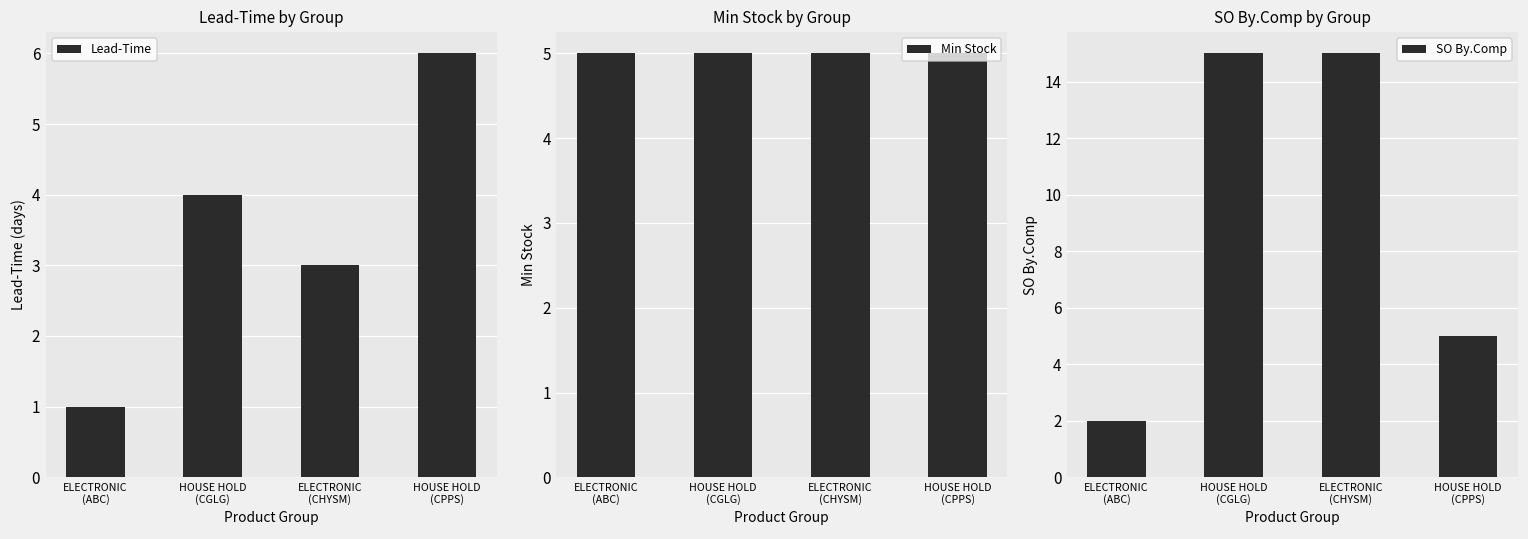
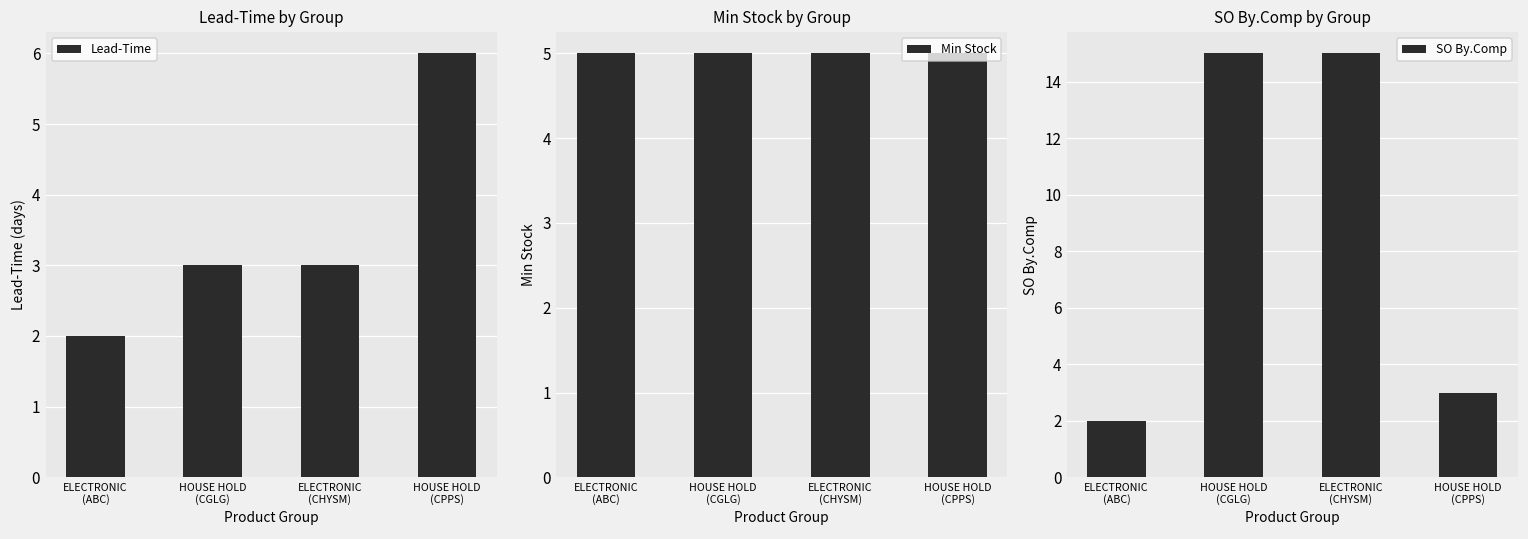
Lead-Time by Group, ELECTRONIC (ABC): 1 -> 2
Lead-Time by Group, HOUSE HOLD (CGLG): 4 -> 3
SO By.Comp by Group, HOUSE HOLD (CPPS): 5 -> 3
